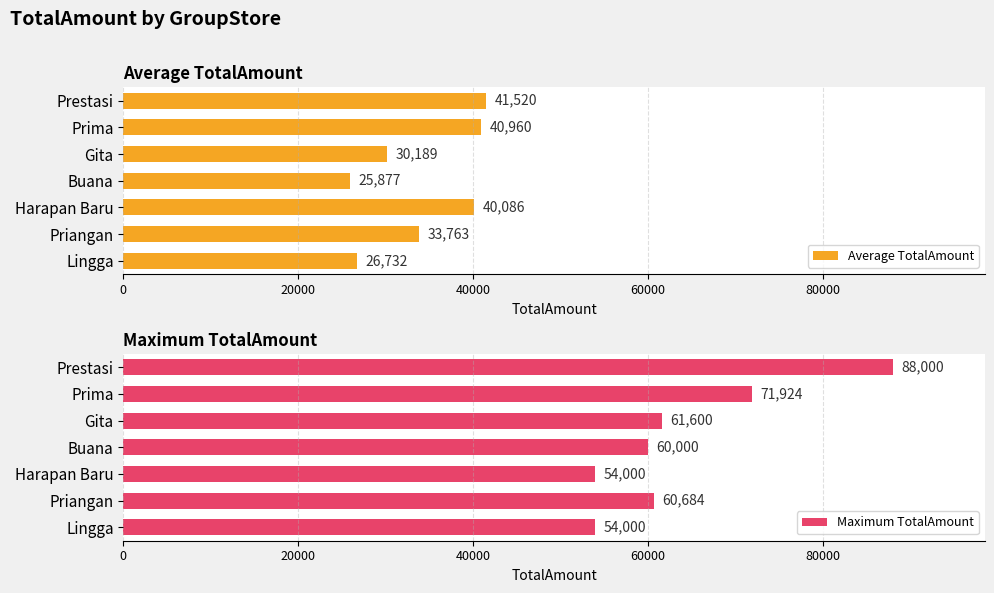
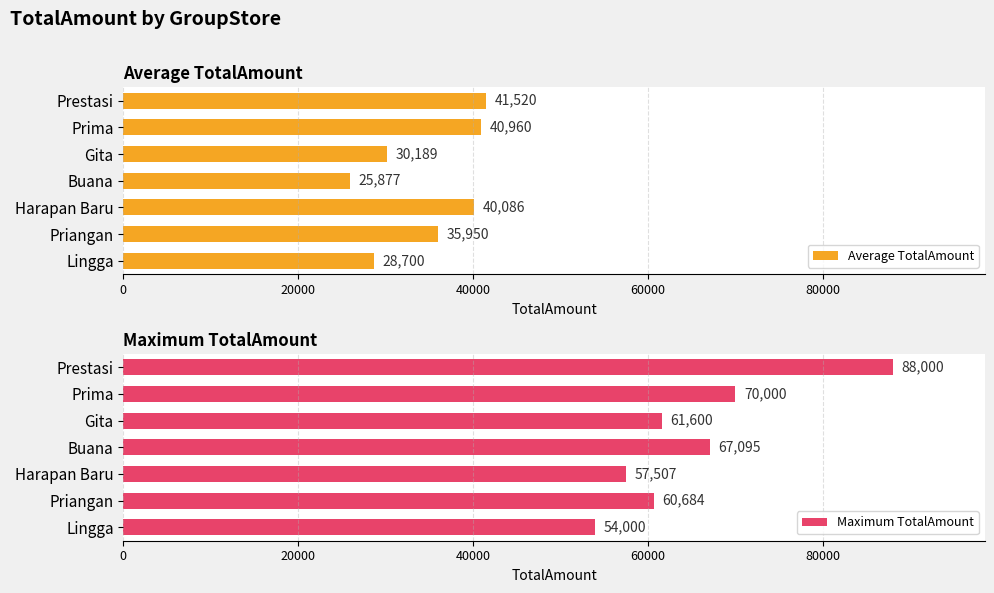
Average TotalAmount, Priangan: 33,763 -> 35,950
Average TotalAmount, Lingga: 26,732 -> 28,700
Maximum TotalAmount, Prima: 71,924 -> 70,000
Maximum TotalAmount, Buana: 60,000 -> 67,095
Maximum TotalAmount, Harapan Baru: 54,000 -> 57,507
